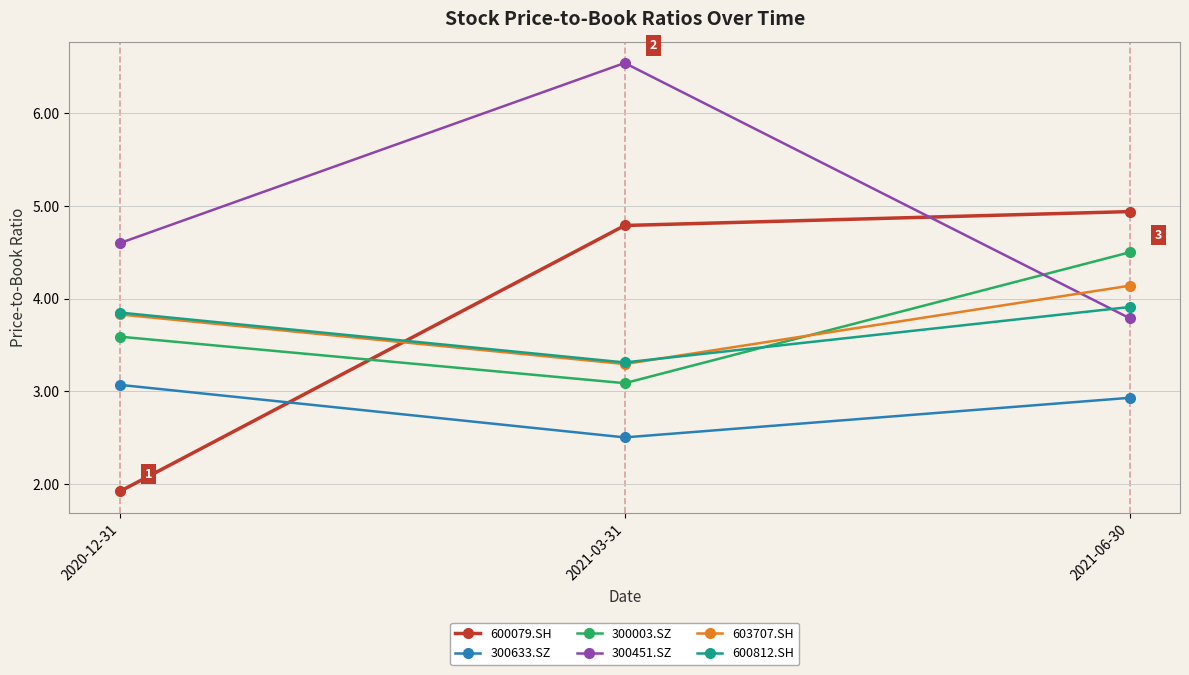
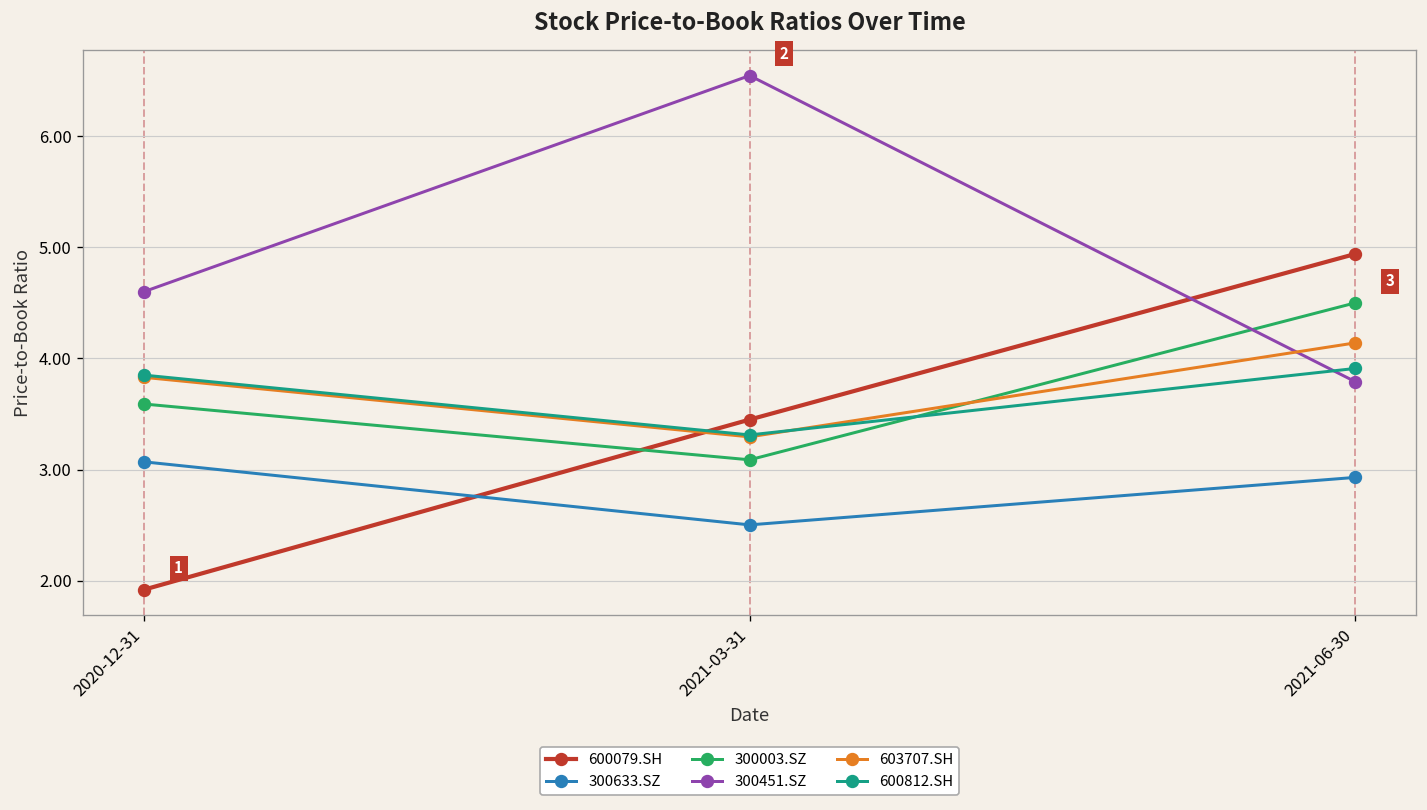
600079.SH, 2021-03-31: 4.8 -> 3.5
